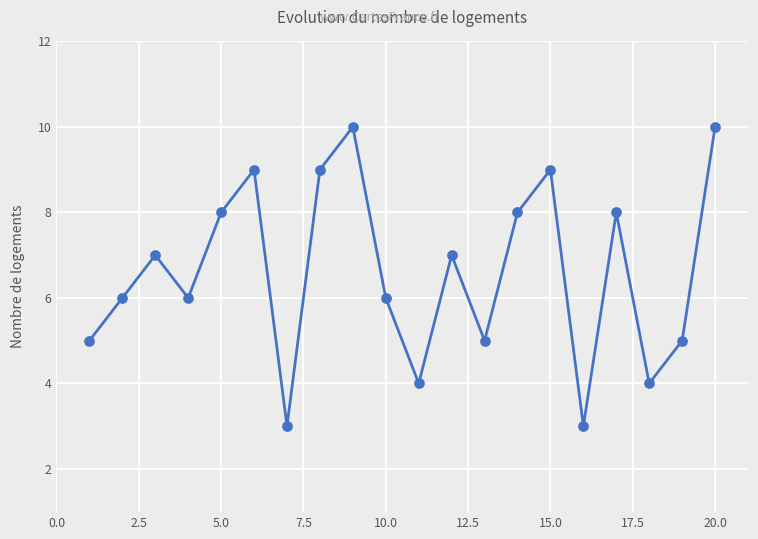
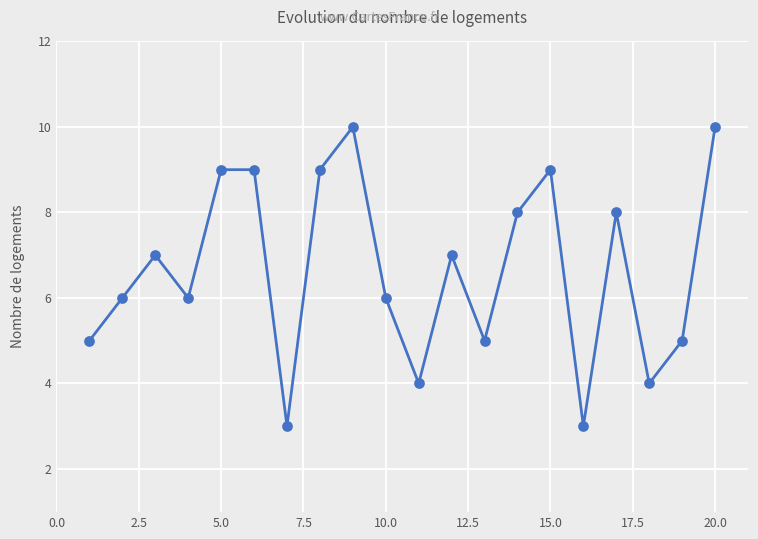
5.0: 8 -> 9
